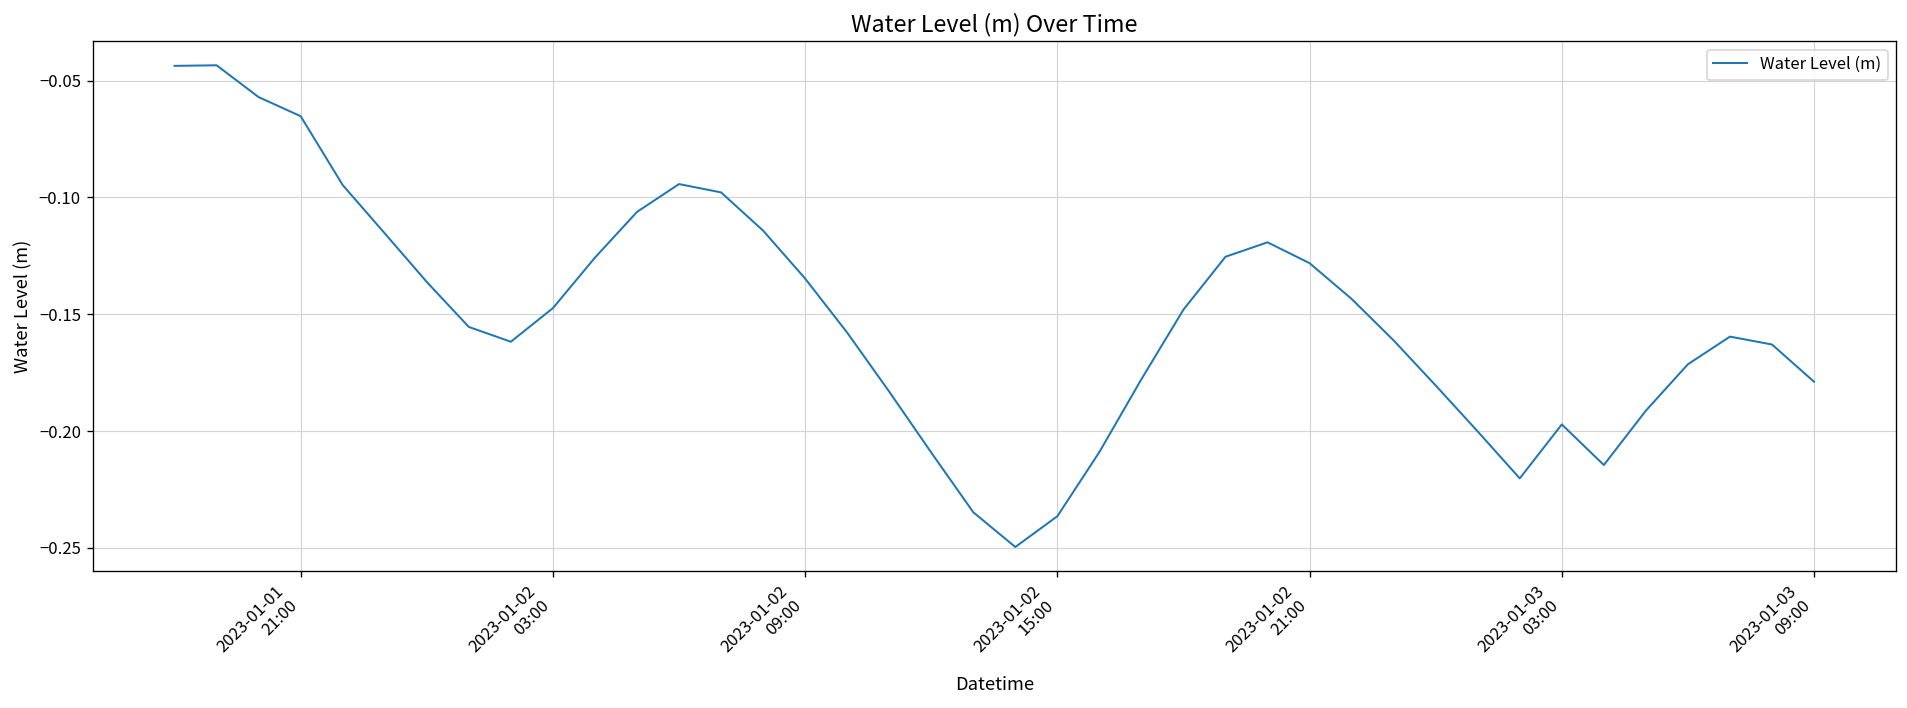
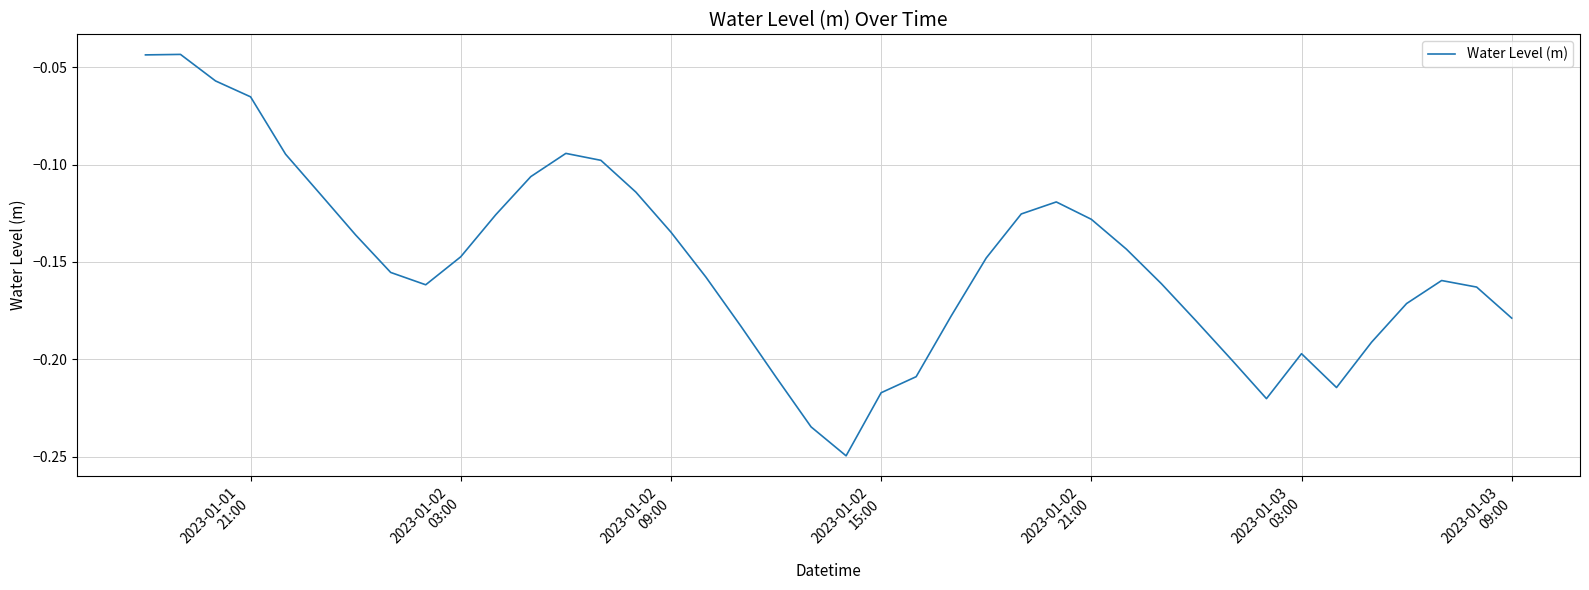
2023-01-02 15:00: -0.236 -> -0.217
